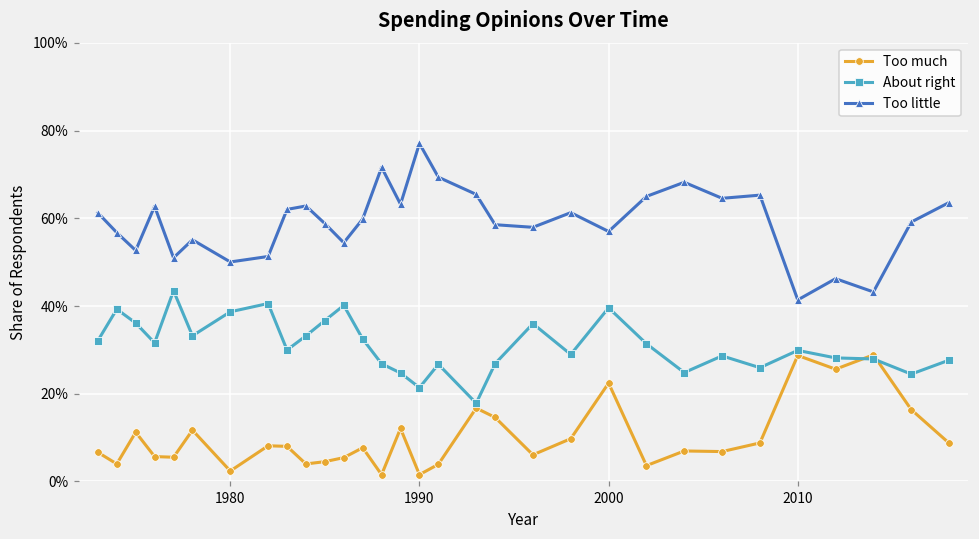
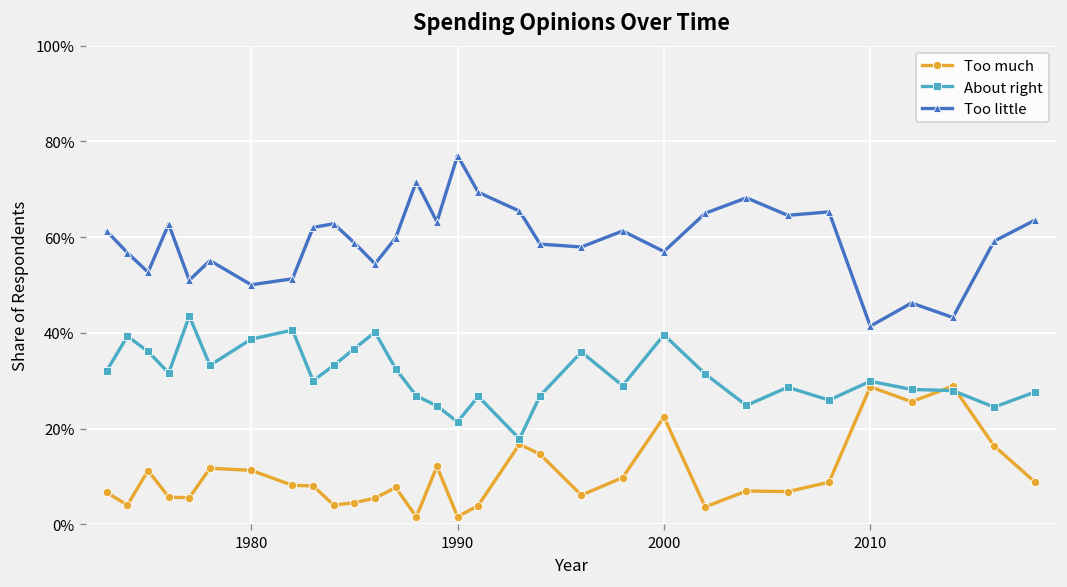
Too much, 1980: 2% -> 11%
